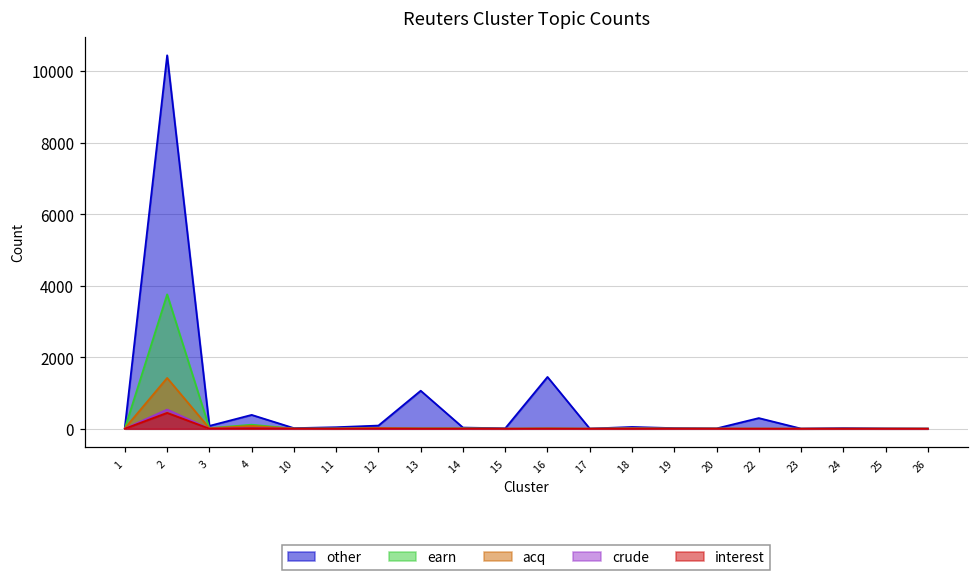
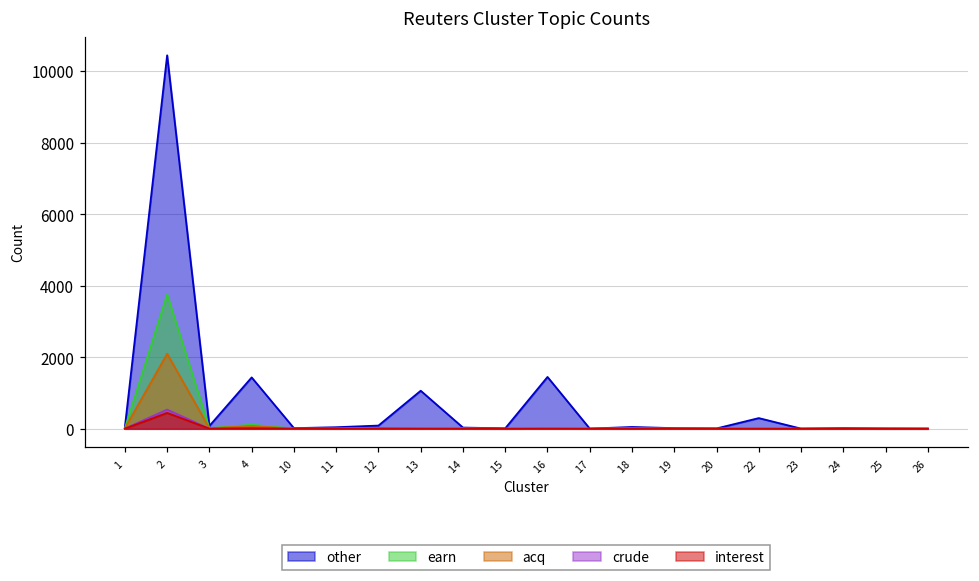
acq, 2: 1400 -> 2100
other, 4: 400 -> 1400
